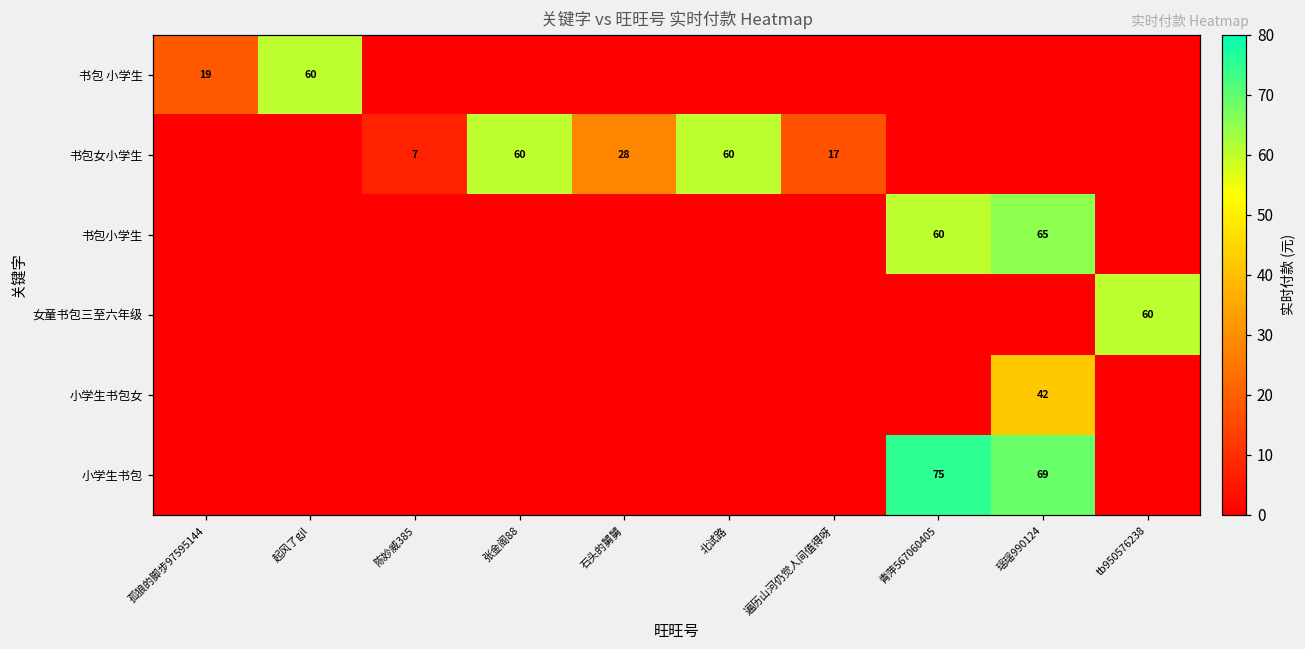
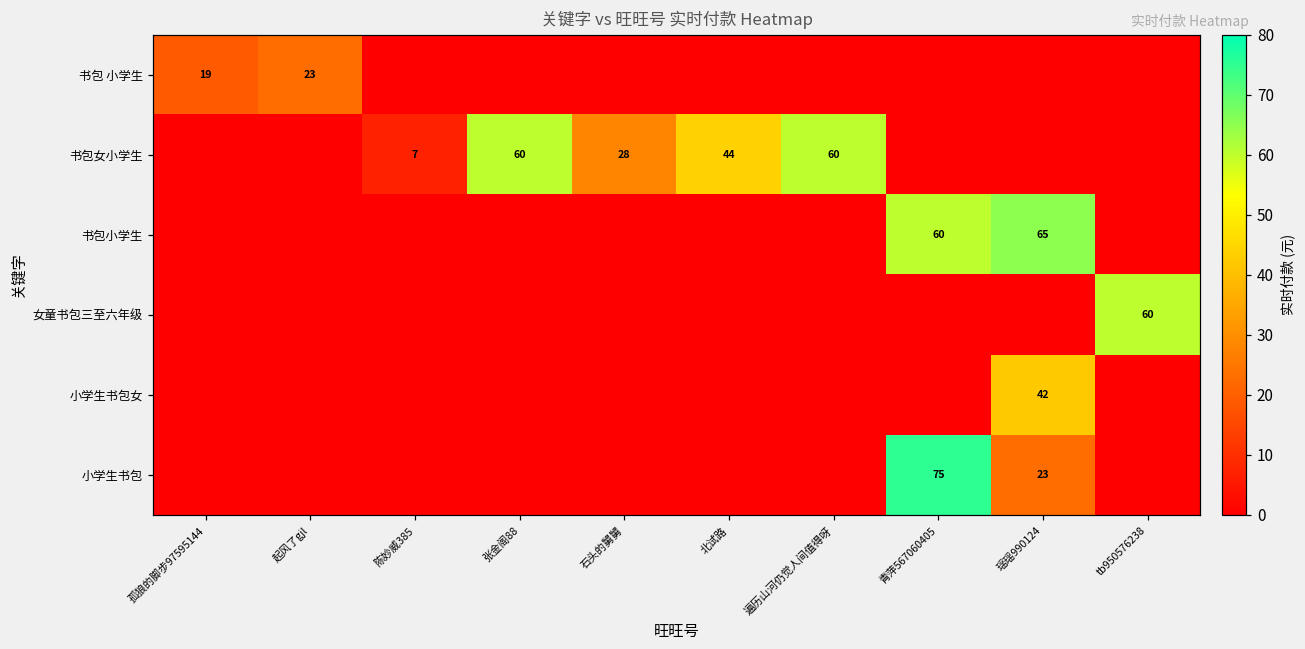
书包 小学生, 起风了gjl: 60 -> 23
书包女小学生, 北试路: 60 -> 44
书包女小学生, 遍历山河仍觉人间值得呀: 17 -> 60
小学生书包, 瑶瑶990124: 69 -> 23
